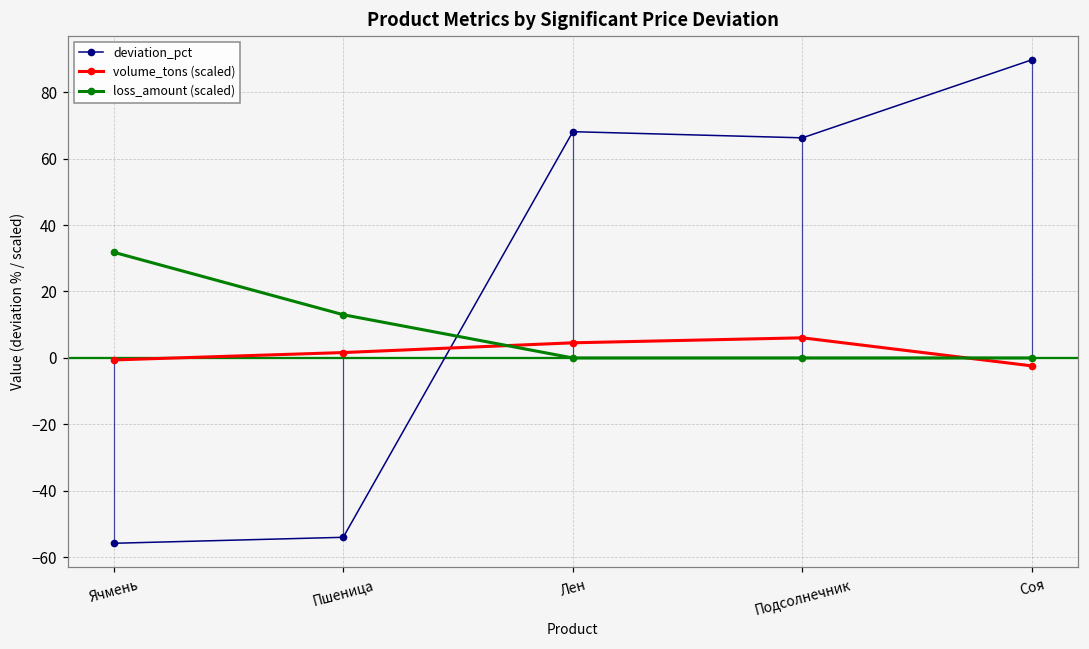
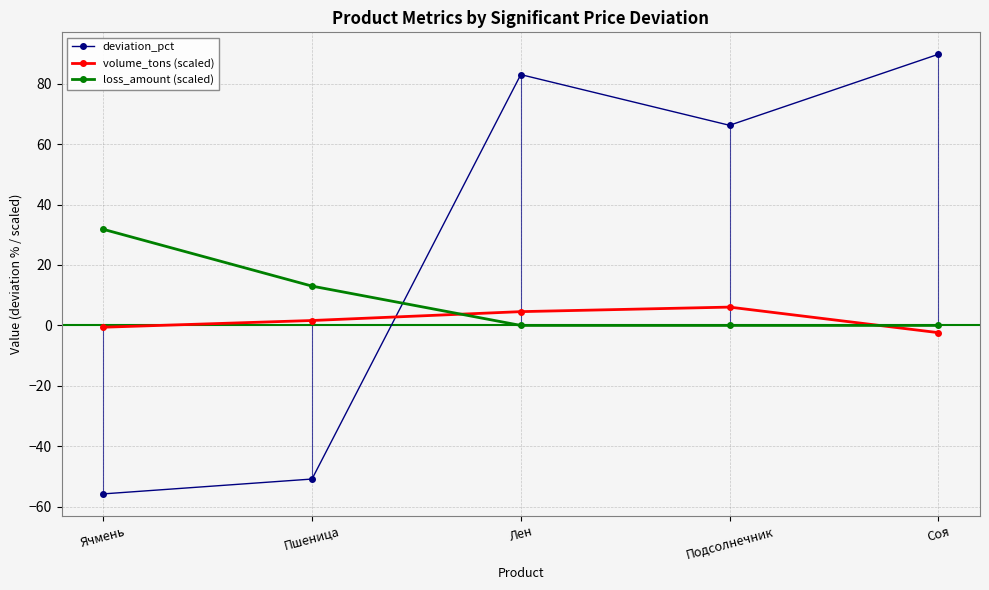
deviation_pct, Пшеница: -54 -> -51
deviation_pct, Лен: 68 -> 83
